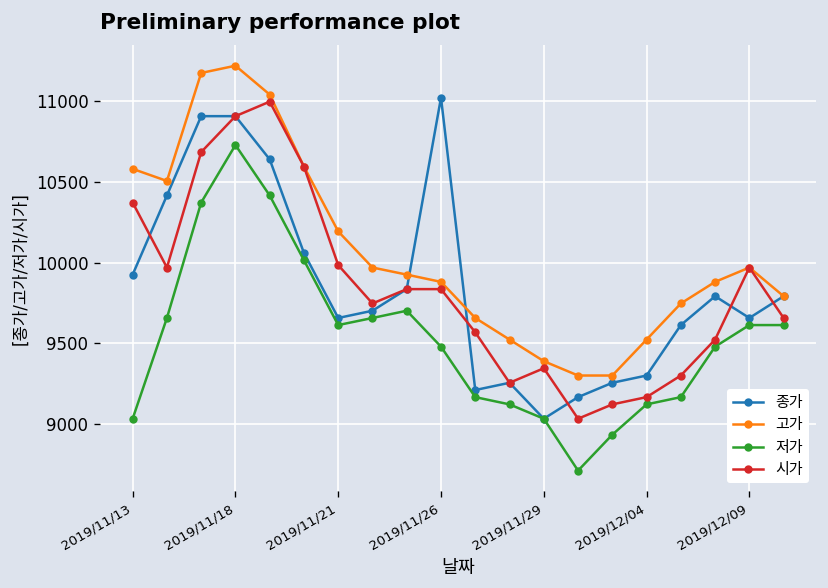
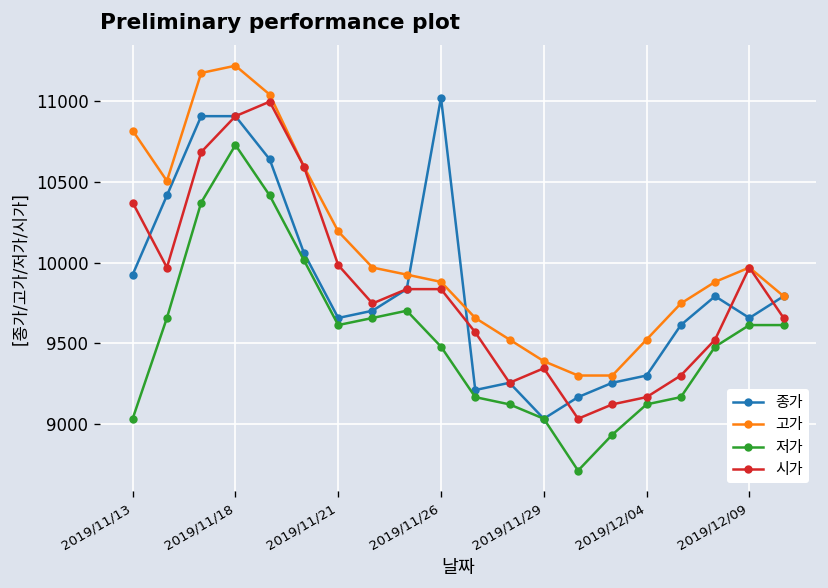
고가, 2019/11/13: 10580 -> 10820
